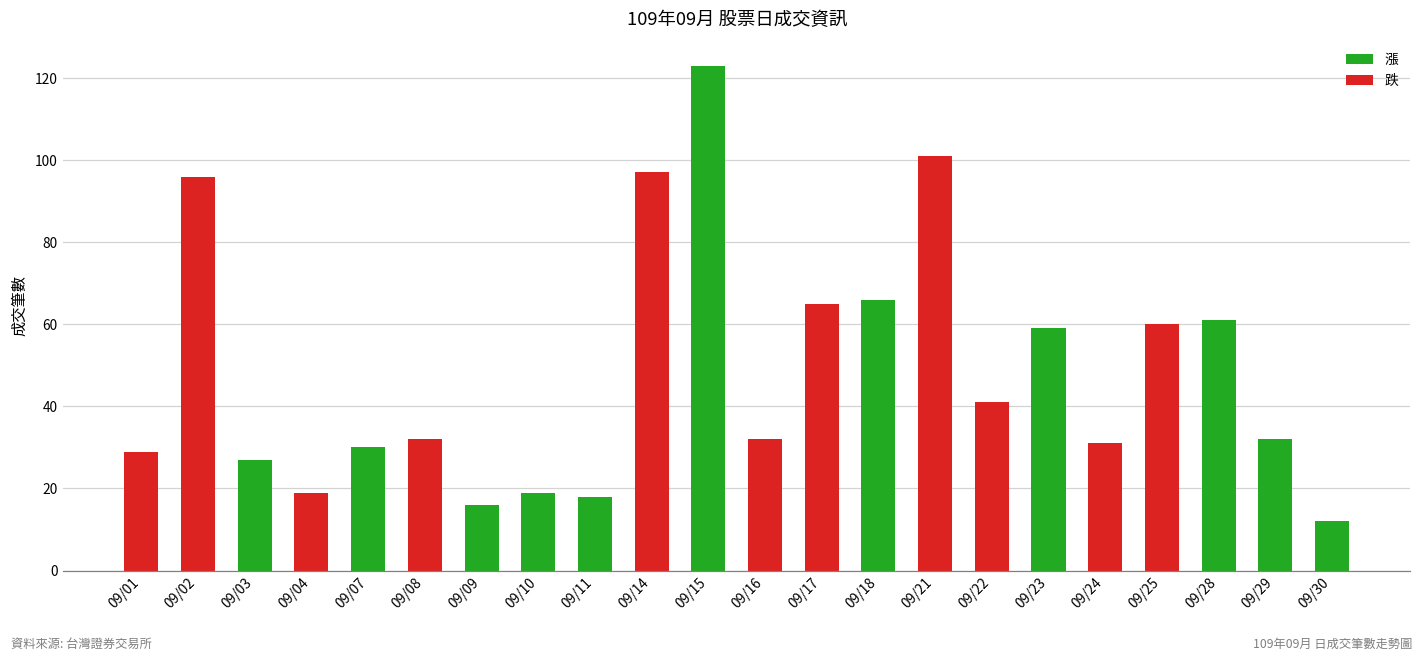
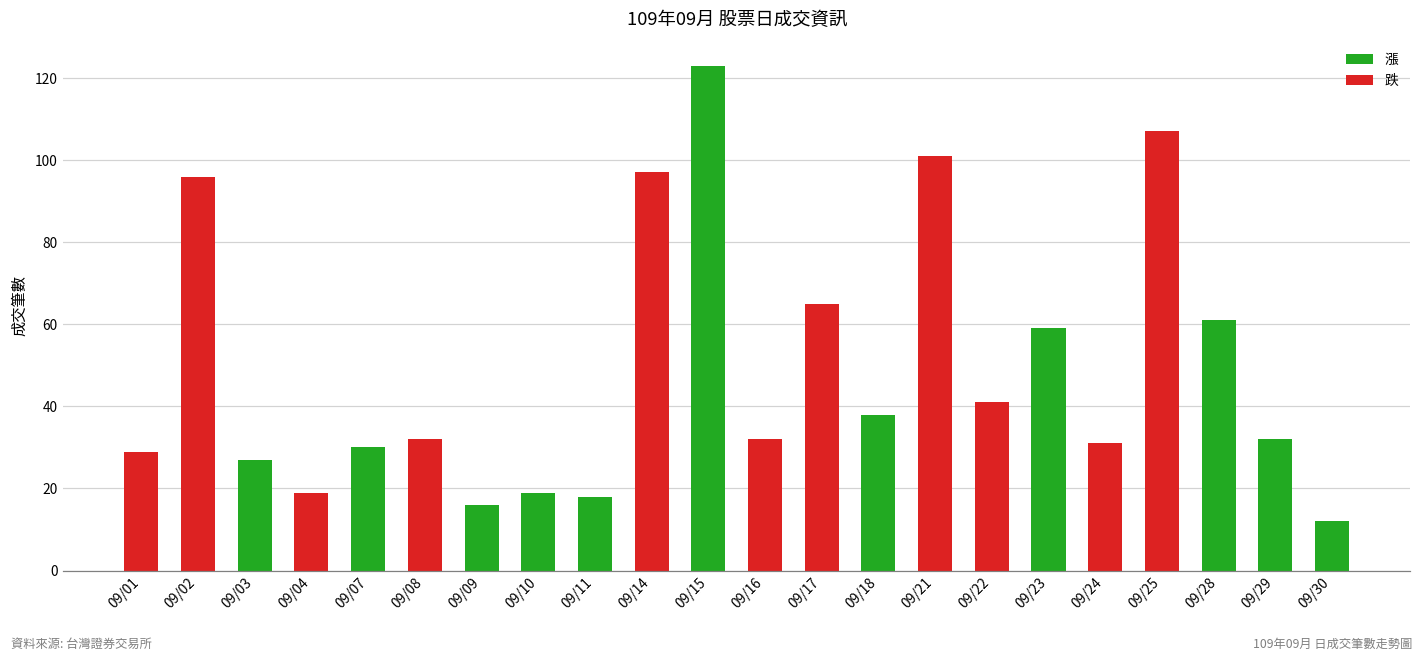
09/18: 66 -> 38
09/25: 60 -> 107
